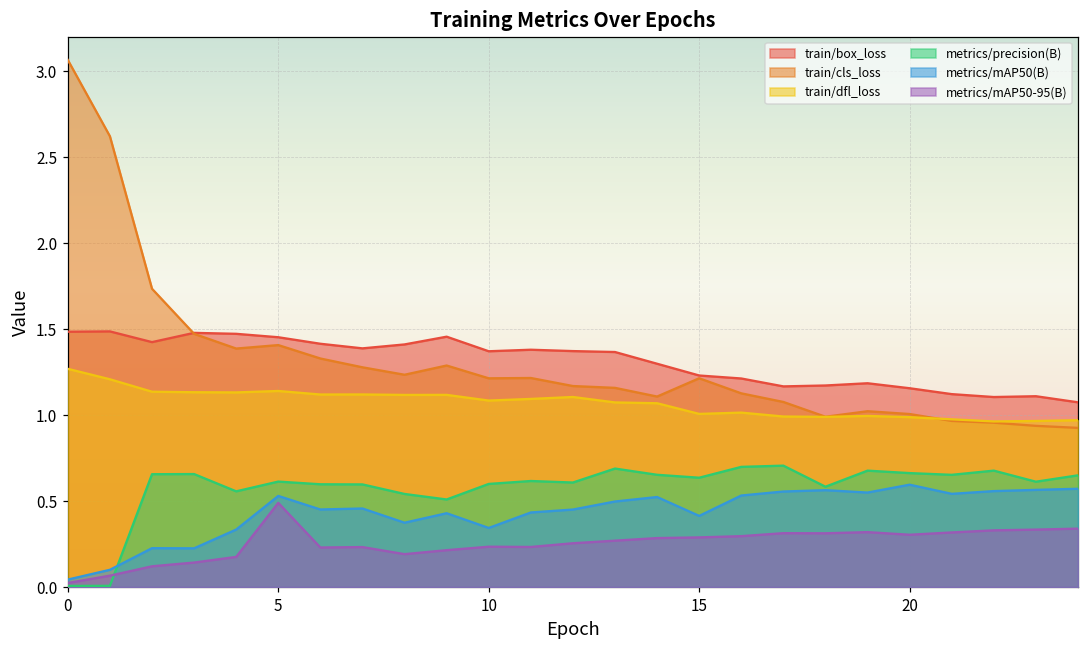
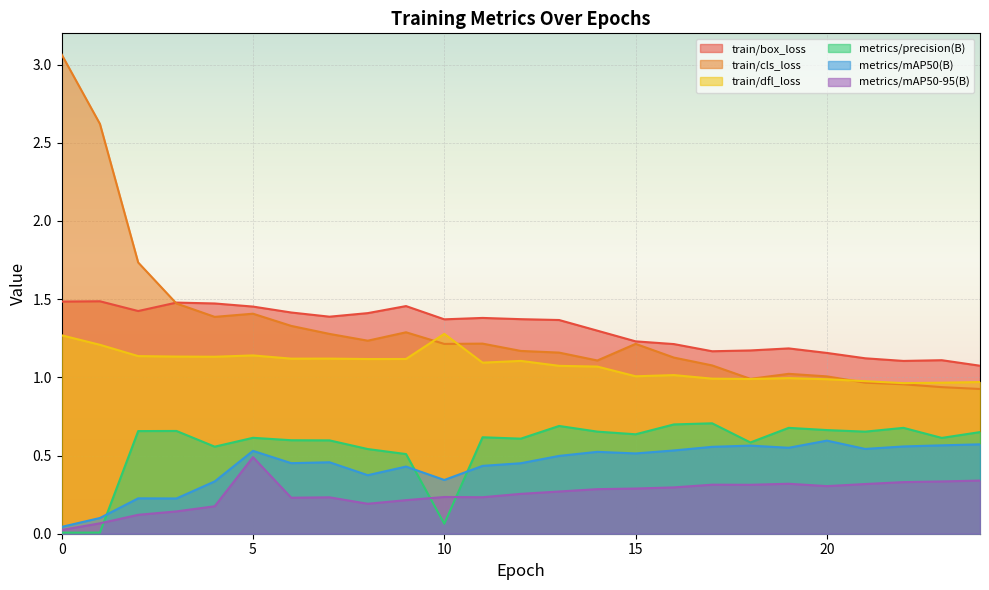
train/dfl_loss, 10: 1.08 -> 1.28
metrics/precision(B), 10: 0.60 -> 0.06
metrics/mAP50(B), 15: 0.41 -> 0.51
